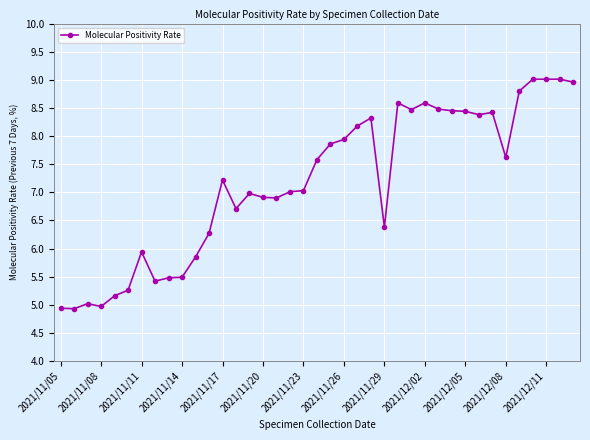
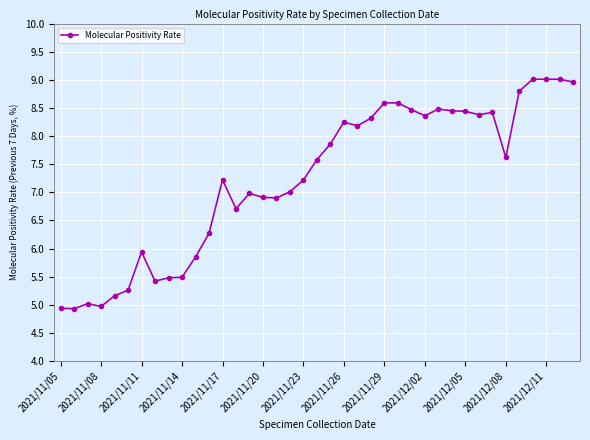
2021/11/23: 7.0 -> 7.2
2021/11/26: 7.9 -> 8.3
2021/11/29: 6.4 -> 8.6
2021/12/02: 8.6 -> 8.4
